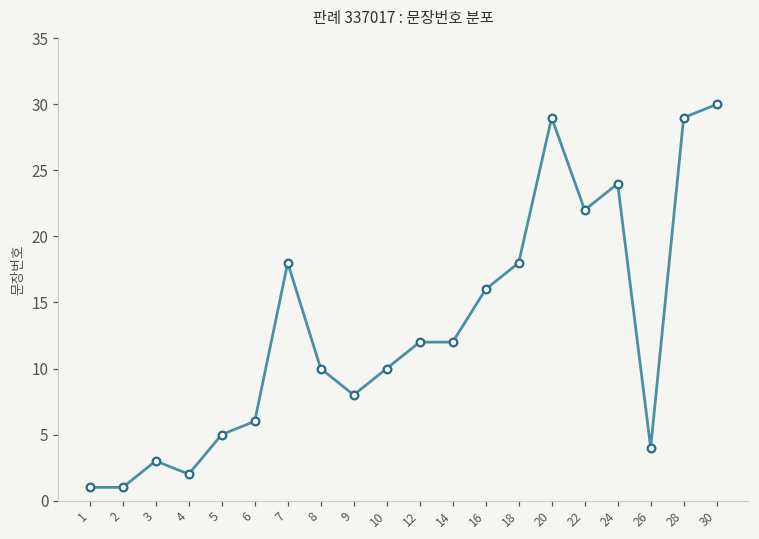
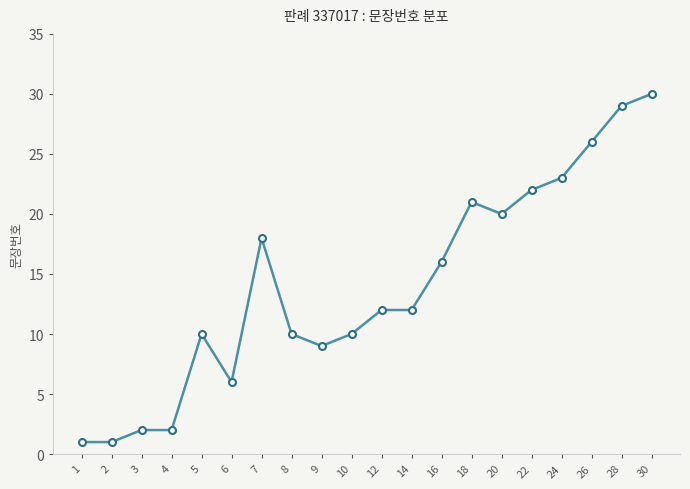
3: 3 -> 2
5: 5 -> 10
9: 8 -> 9
18: 18 -> 21
20: 29 -> 20
24: 24 -> 23
26: 4 -> 26
